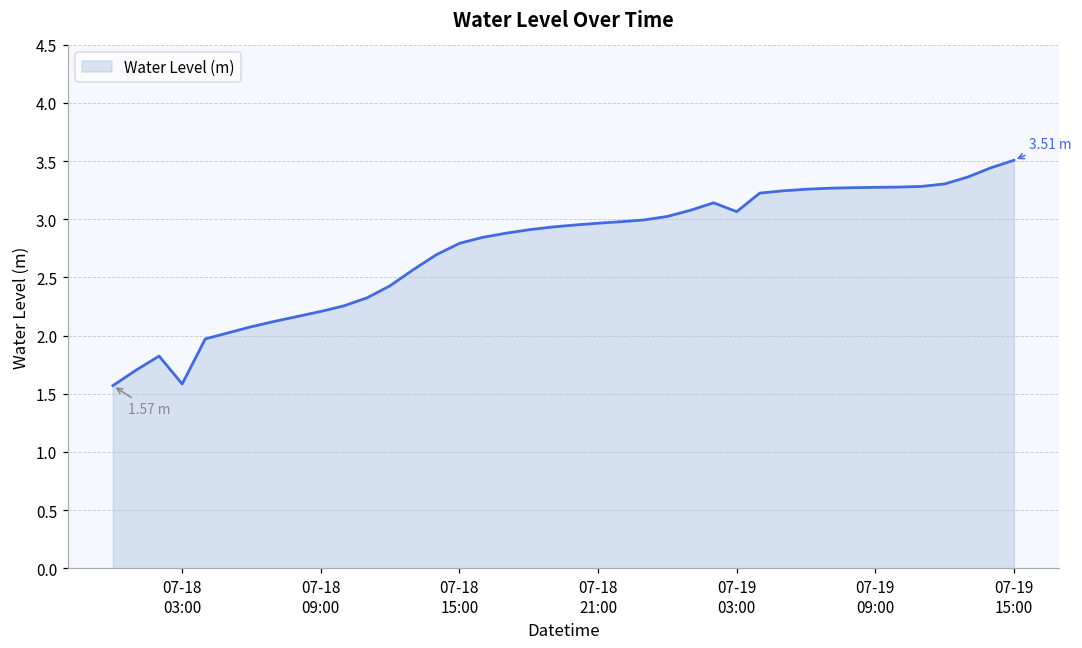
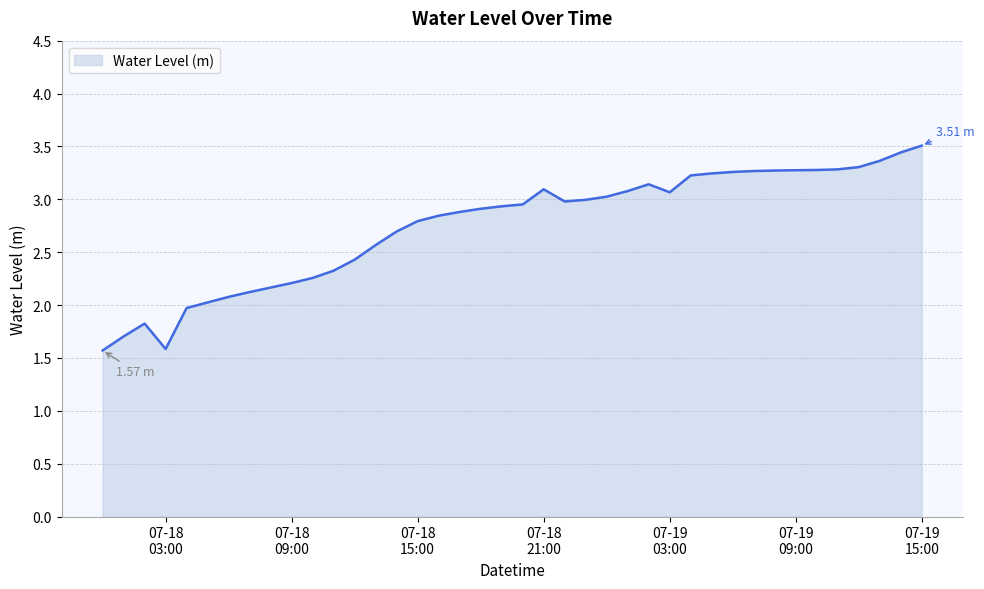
07-18 21:00: 2.97 -> 3.09
